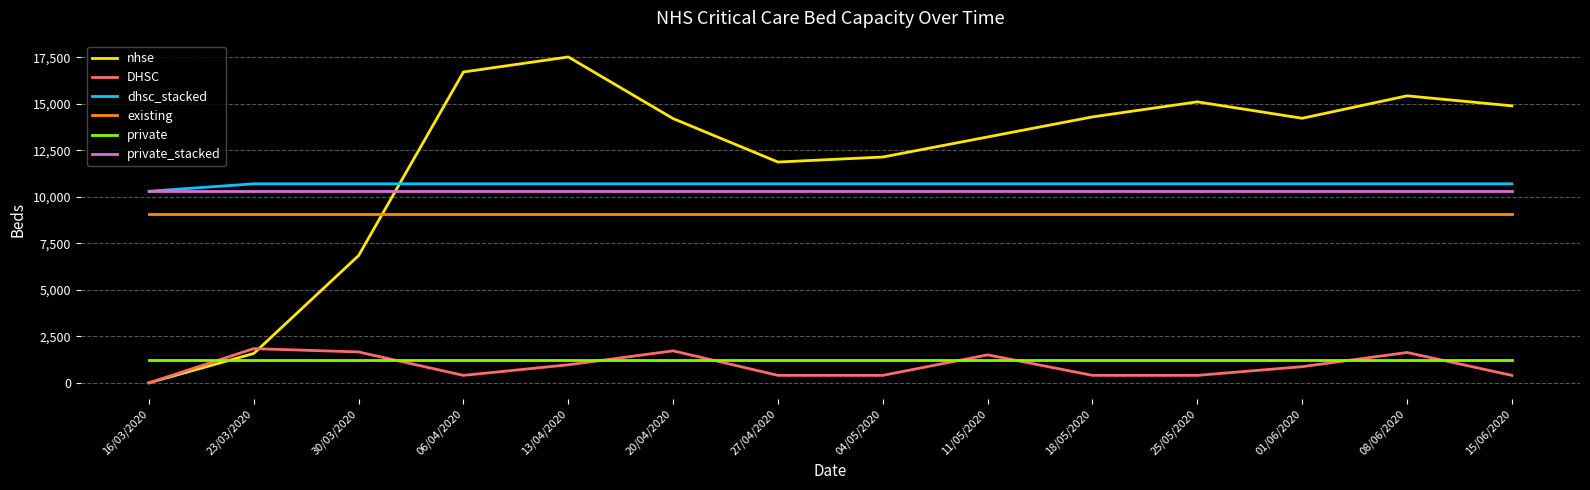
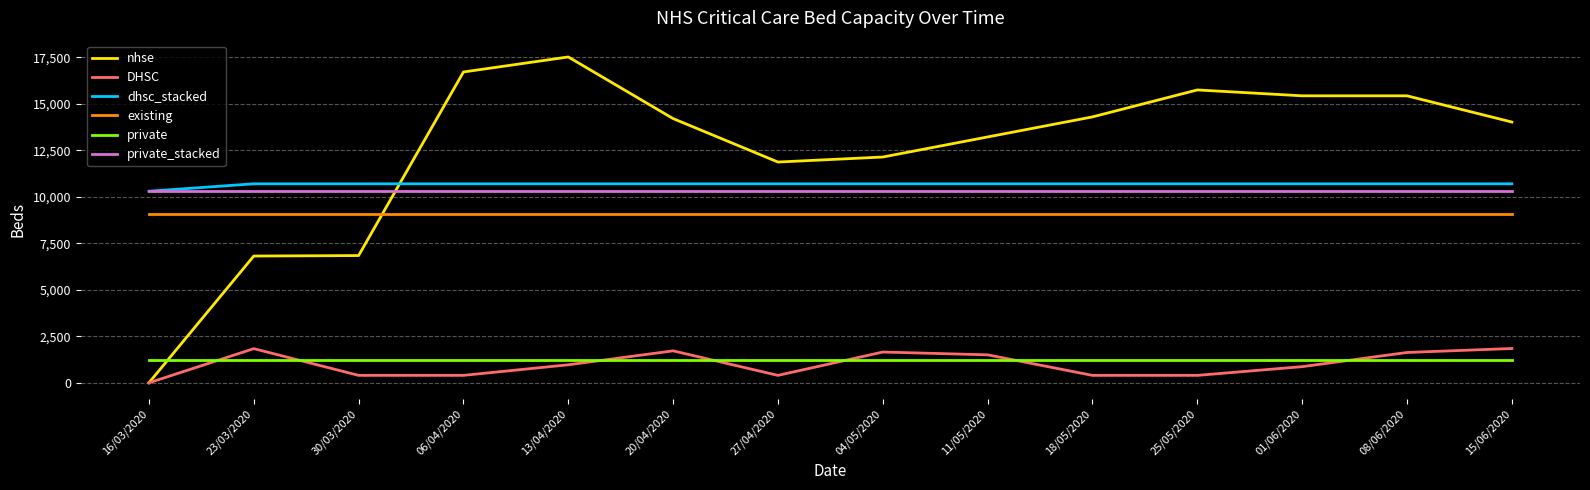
nhse, 23/03/2020: 1,600 -> 6,800
DHSC, 30/03/2020: 1,700 -> 400
DHSC, 04/05/2020: 400 -> 1,700
nhse, 25/05/2020: 15,100 -> 15,700
nhse, 01/06/2020: 14,200 -> 15,400
nhse, 15/06/2020: 14,900 -> 14,000
DHSC, 15/06/2020: 400 -> 1,800
